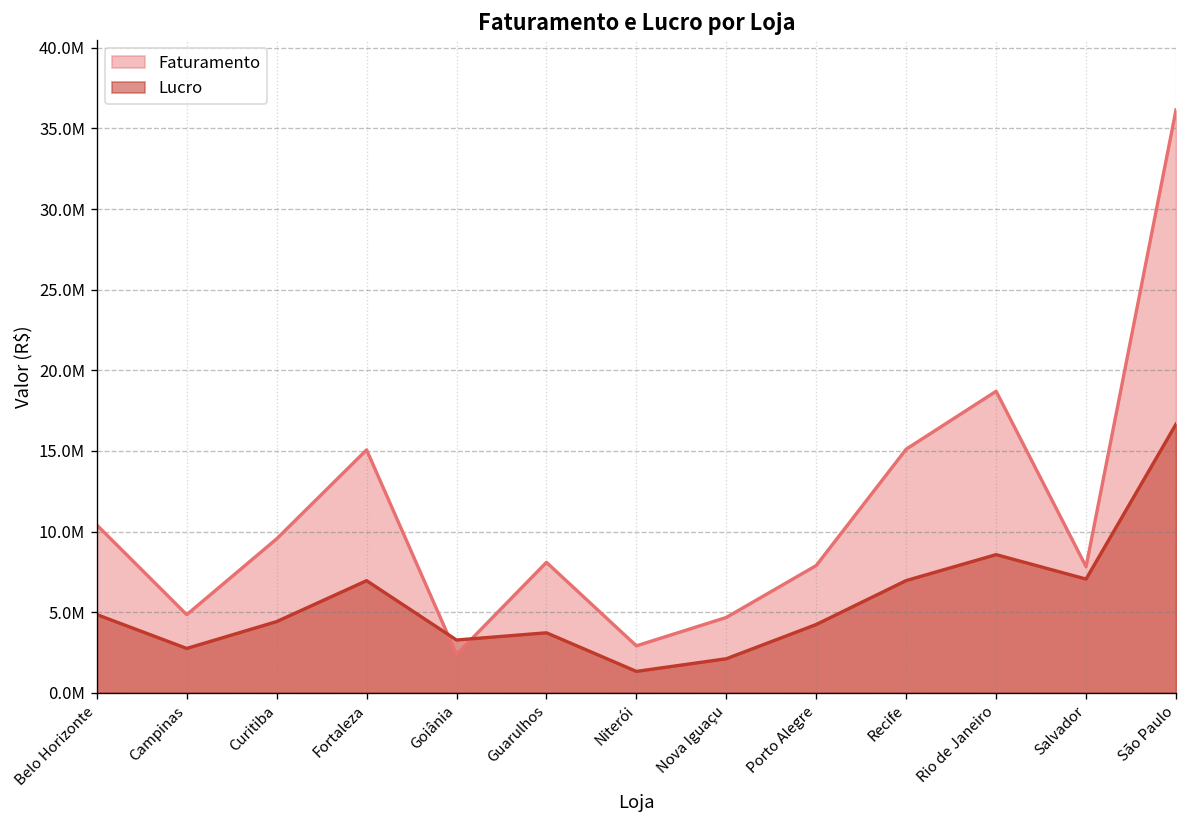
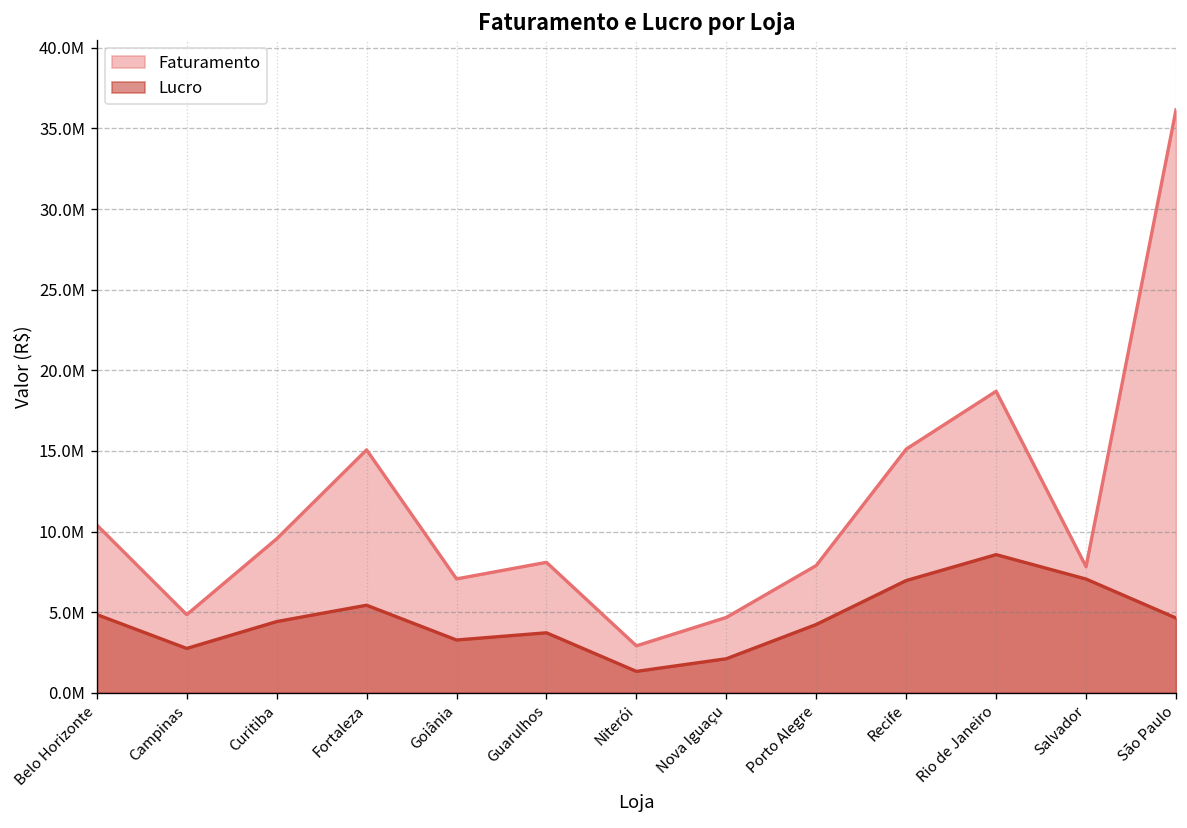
Lucro, Fortaleza: 7000000 -> 5400000
Faturamento, Goiânia: 2400000 -> 7100000
Lucro, São Paulo: 16700000 -> 4600000
